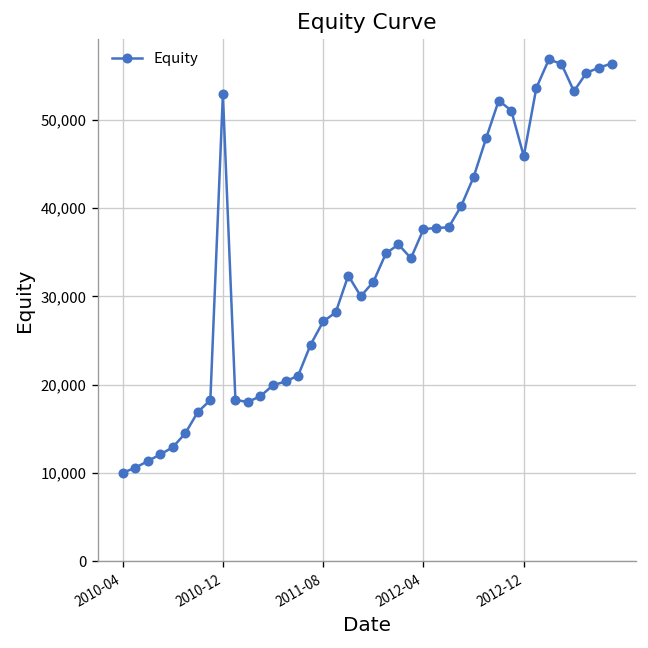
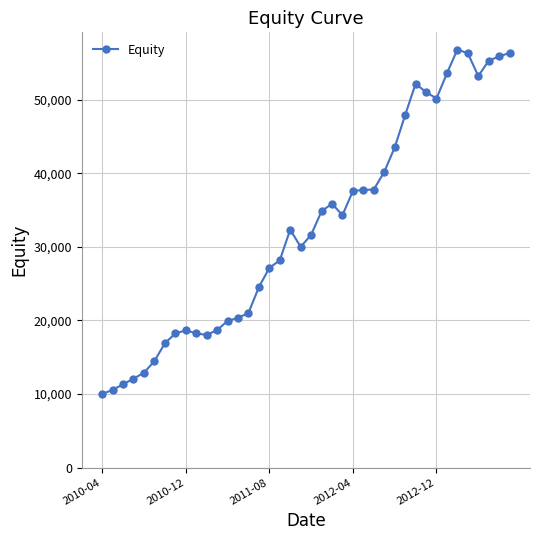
2010-12: 53,000 -> 19,000
2012-12: 46,000 -> 50,000
